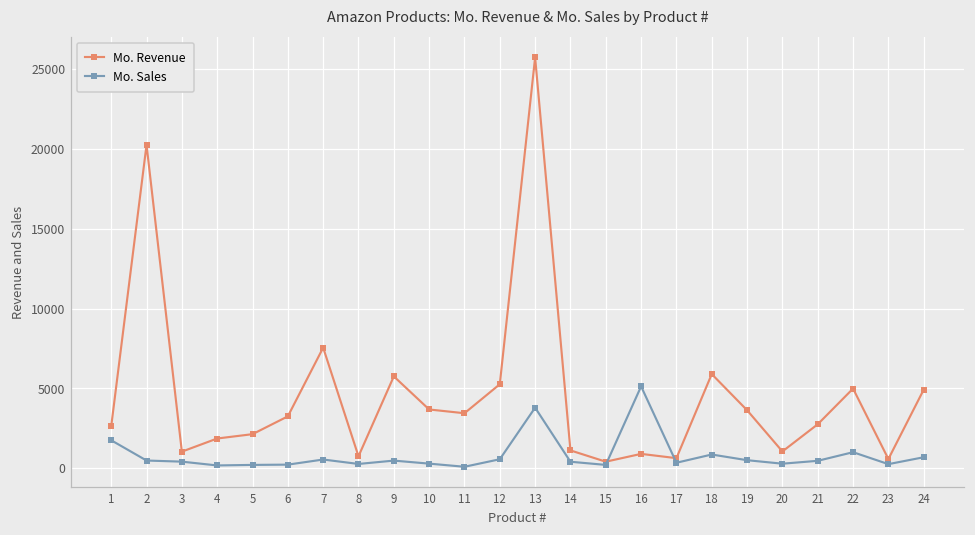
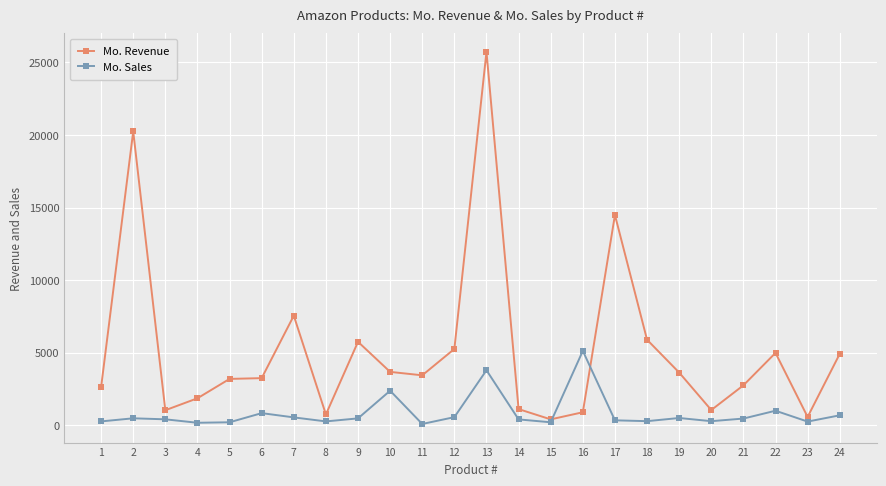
Mo. Sales, 1: 1700 -> 300
Mo. Revenue, 5: 2100 -> 3200
Mo. Sales, 6: 200 -> 800
Mo. Sales, 10: 300 -> 2400
Mo. Revenue, 17: 600 -> 14500
Mo. Sales, 18: 900 -> 300
